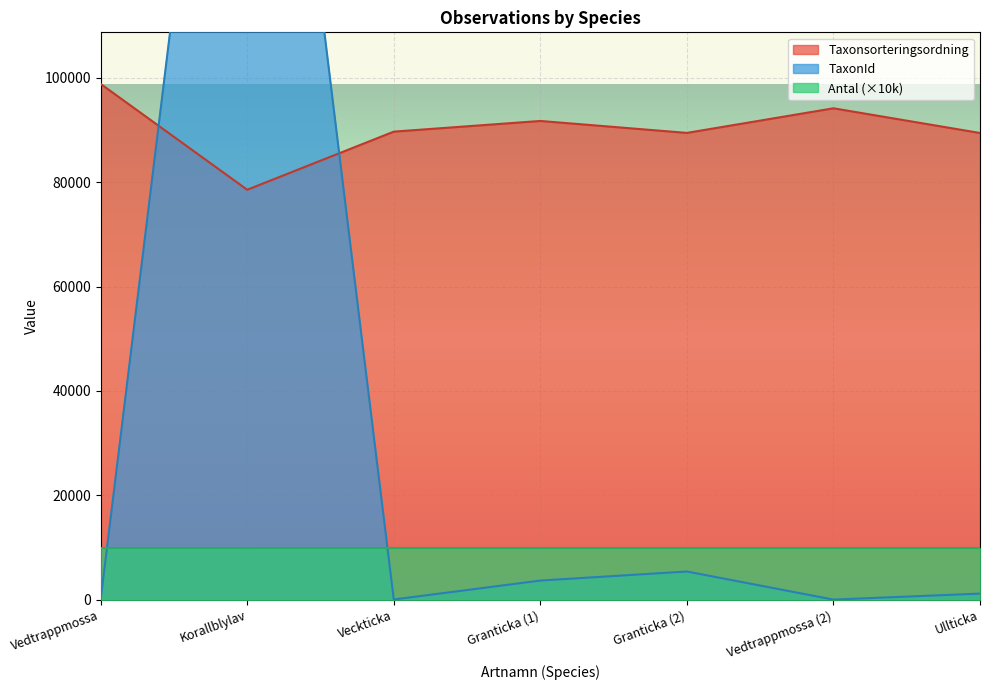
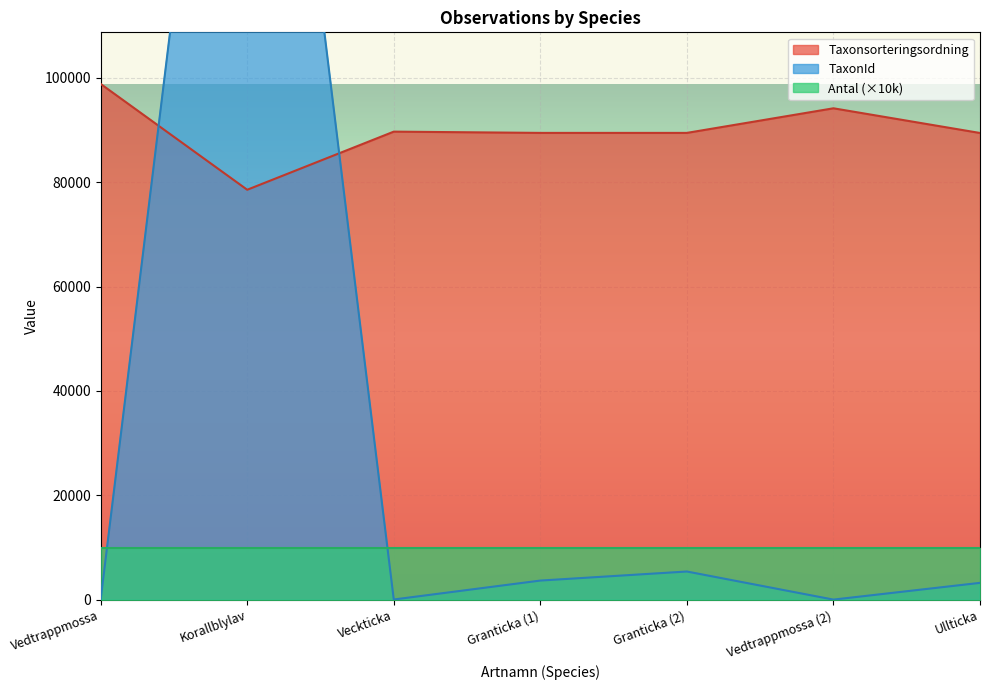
Taxonsorteringsordning, Granticka (1): 92000 -> 89000
TaxonId, Ullticka: 1000 -> 3000
